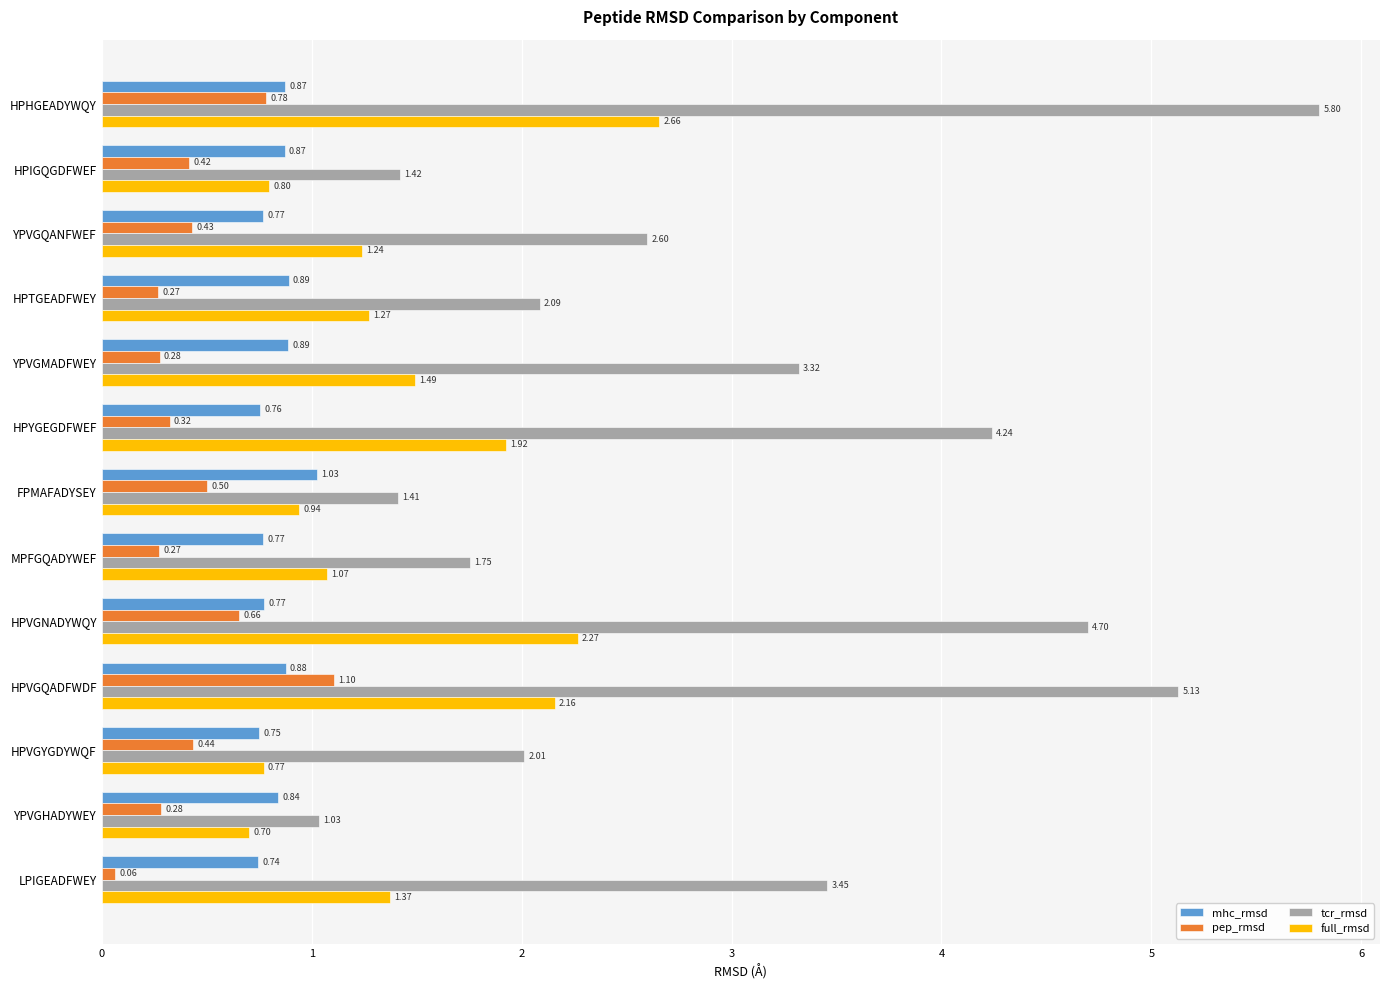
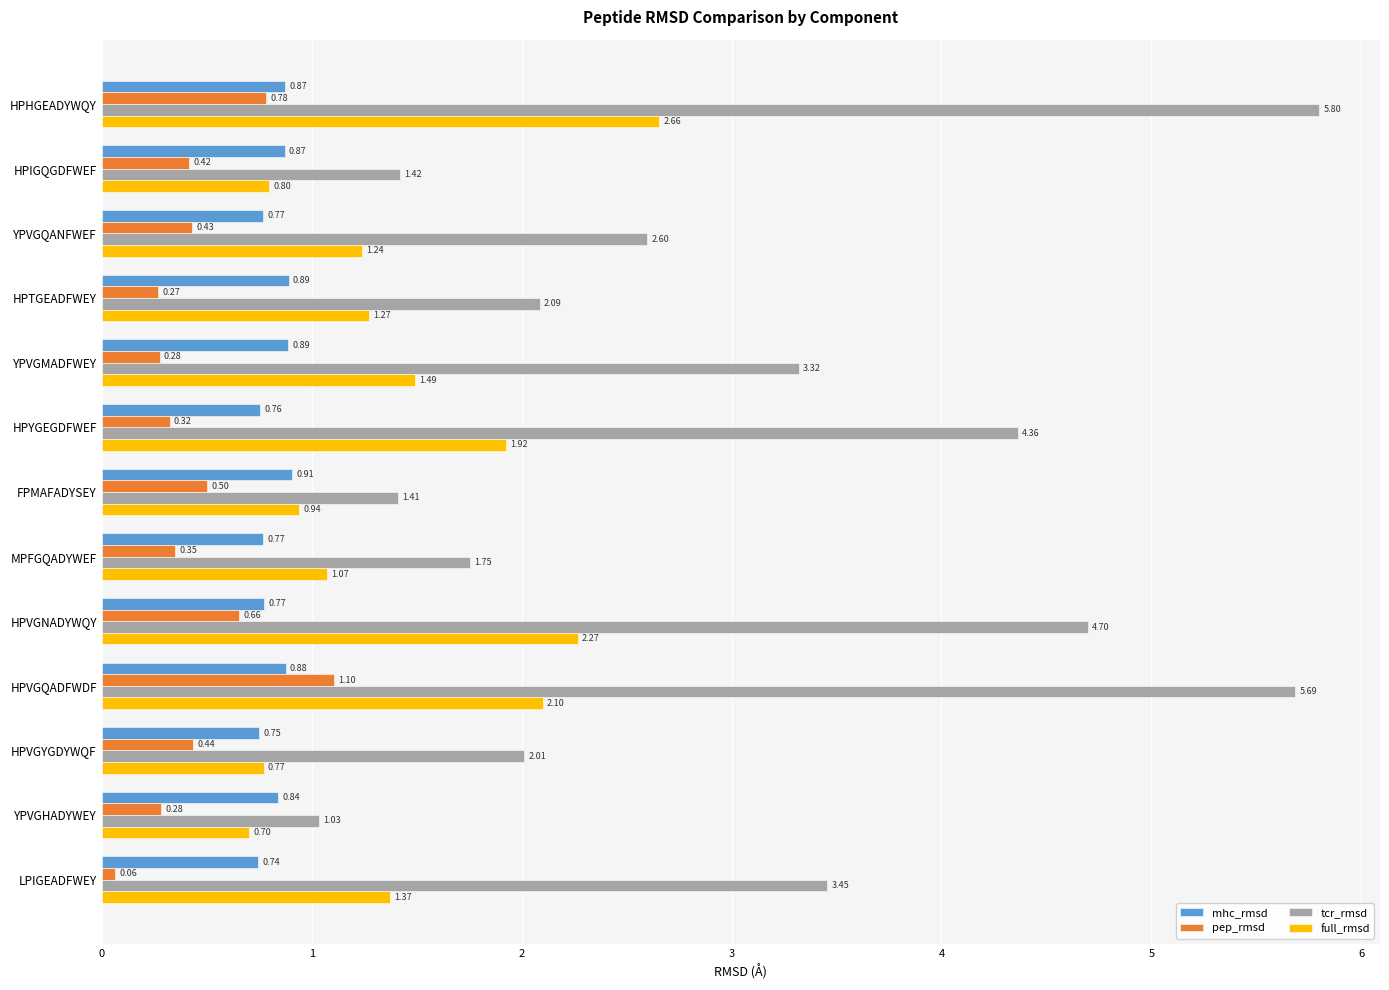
tcr_rmsd, HPYGEGDFWEF: 4.24 -> 4.36
mhc_rmsd, FPMAFADYSEY: 1.03 -> 0.91
pep_rmsd, MPFGQADYWEF: 0.27 -> 0.35
tcr_rmsd, HPVGQADFWDF: 5.13 -> 5.69
full_rmsd, HPVGQADFWDF: 2.16 -> 2.10
